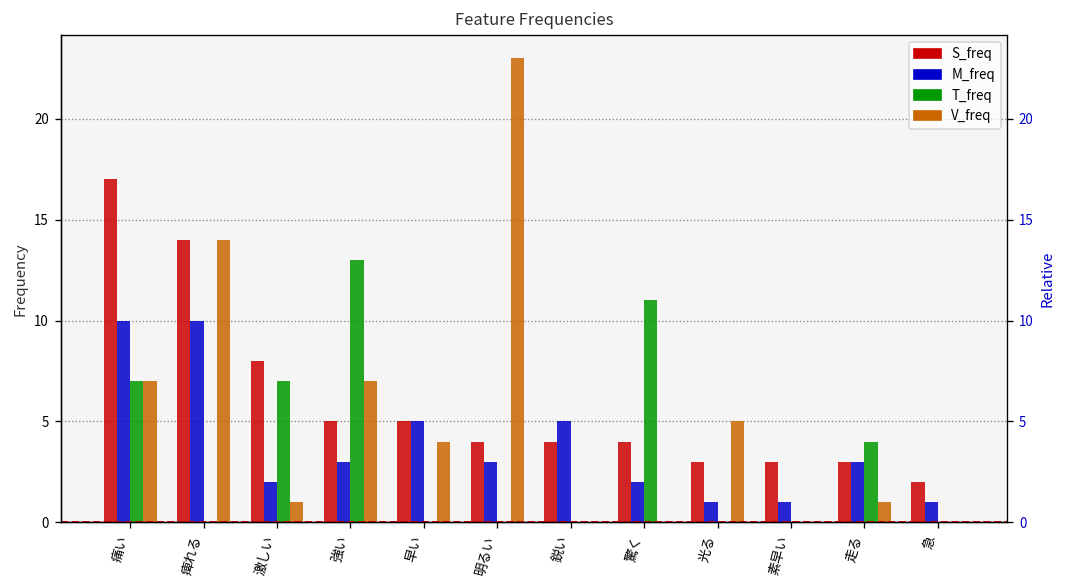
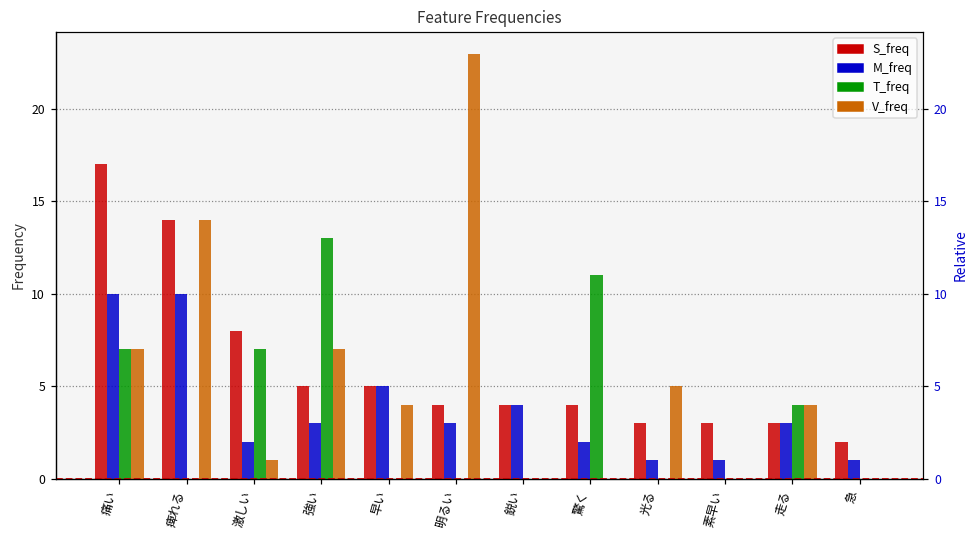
M_freq, 鋭い: 5 -> 4
V_freq, 走る: 1 -> 4
